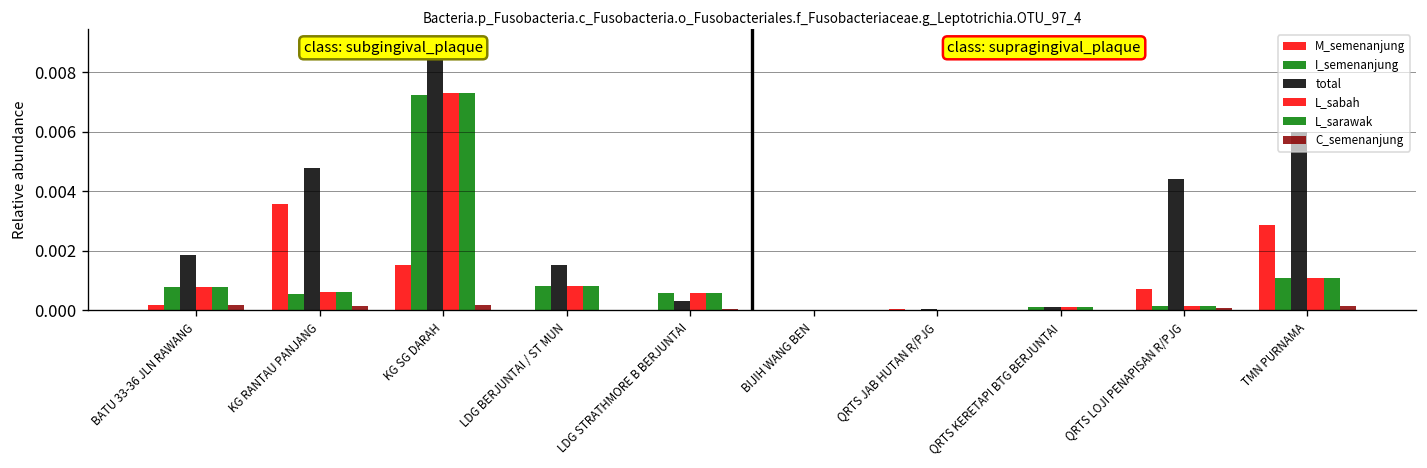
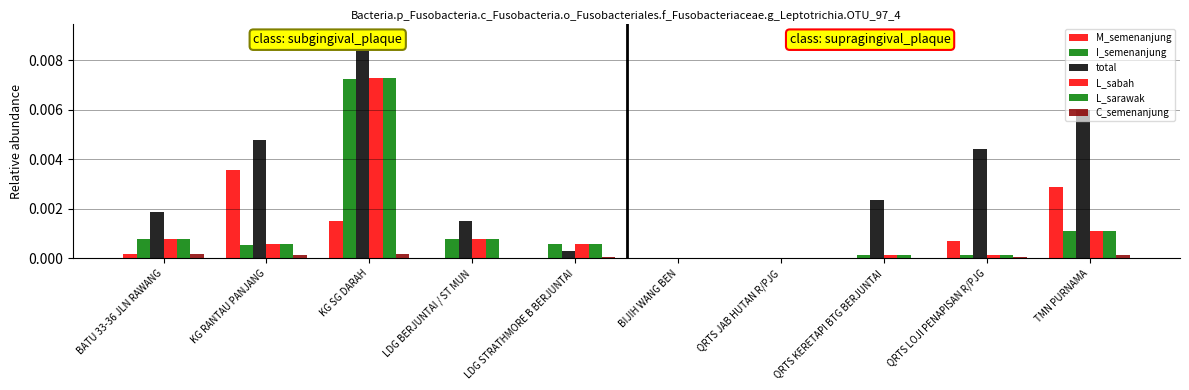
total, QRTS KERETAPI BTG BERJUNTAI: 0.0001 -> 0.0024
